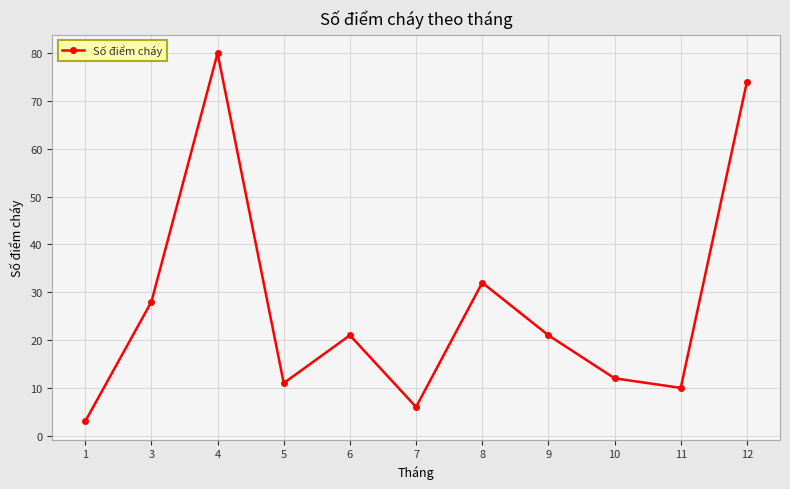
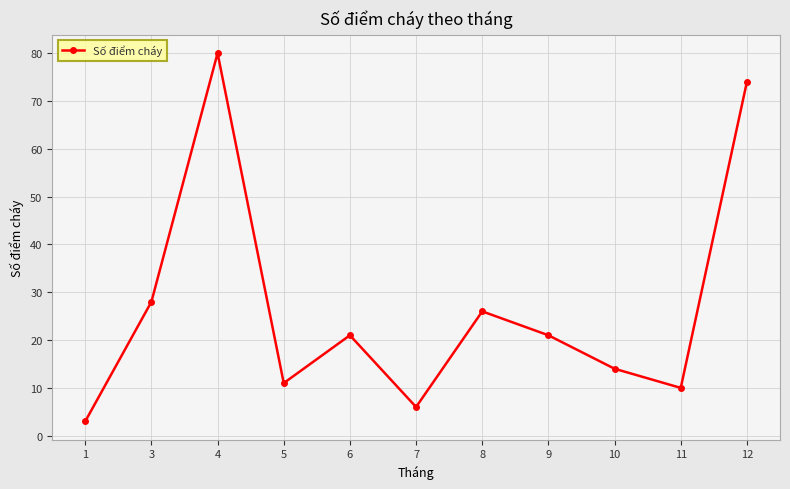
8: 32 -> 26
10: 12 -> 14
